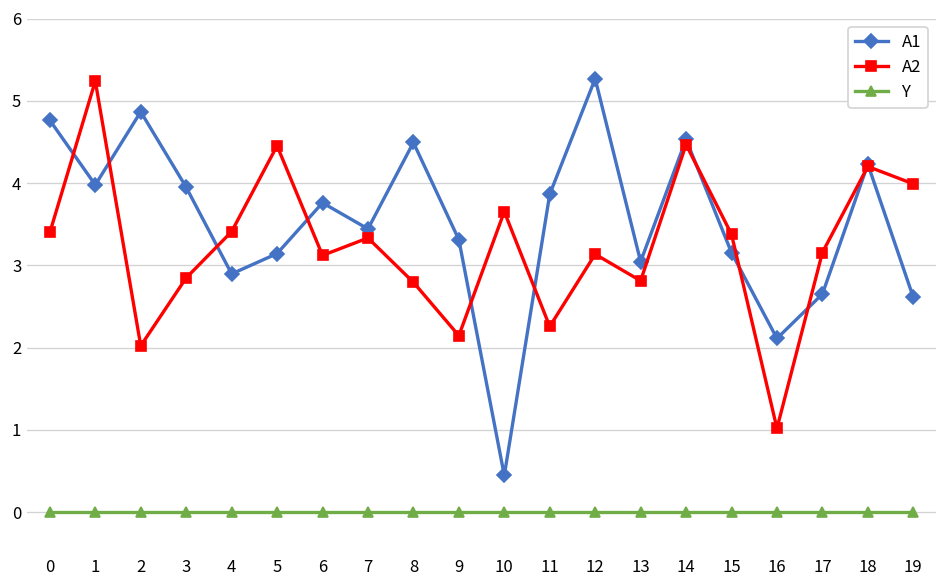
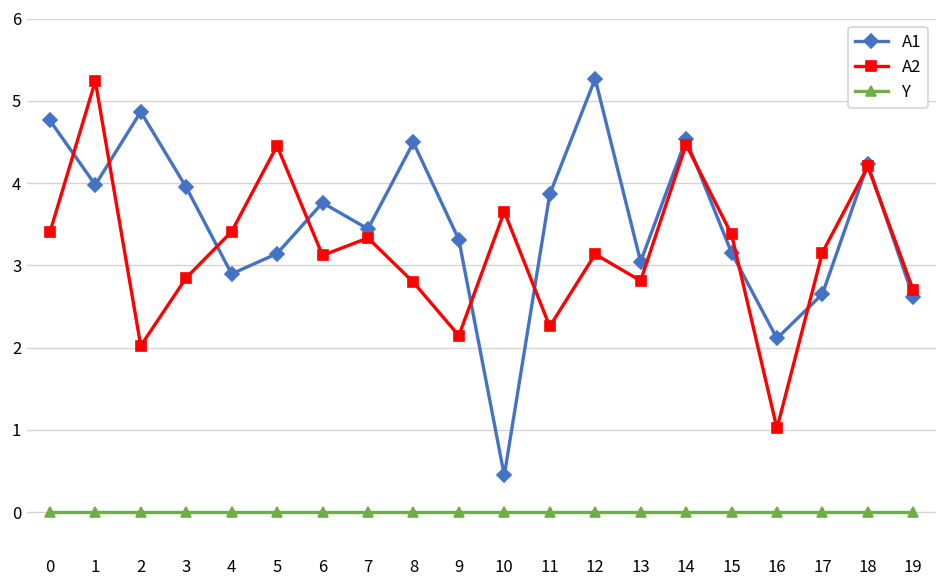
A2, 19: 4.0 -> 2.7
